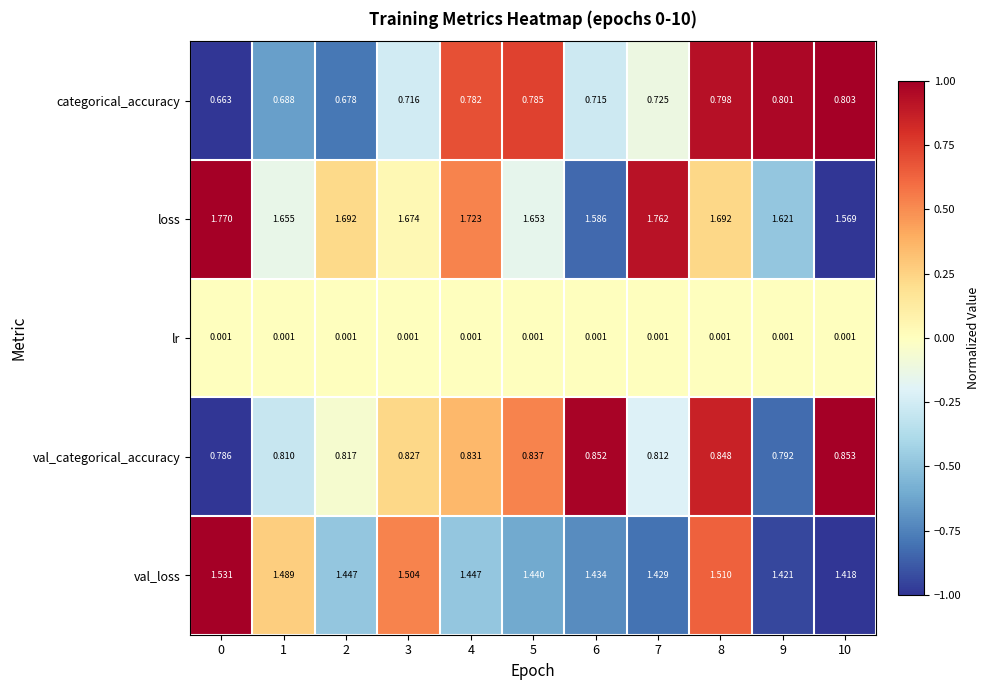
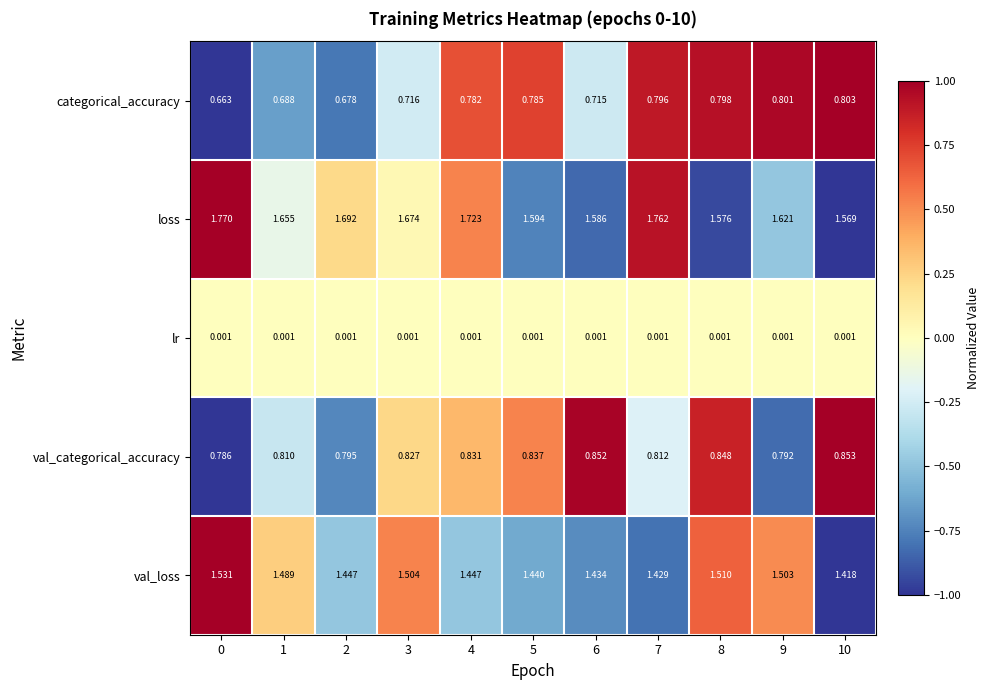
categorical_accuracy, 7: 0.725 -> 0.796
loss, 5: 1.653 -> 1.594
loss, 8: 1.692 -> 1.576
val_categorical_accuracy, 2: 0.817 -> 0.795
val_loss, 9: 1.421 -> 1.503
